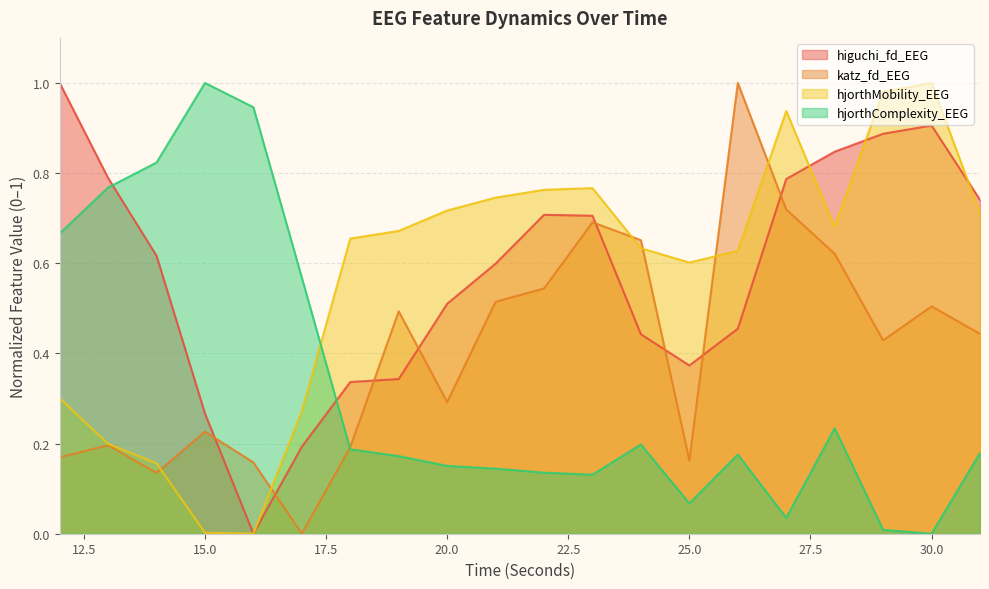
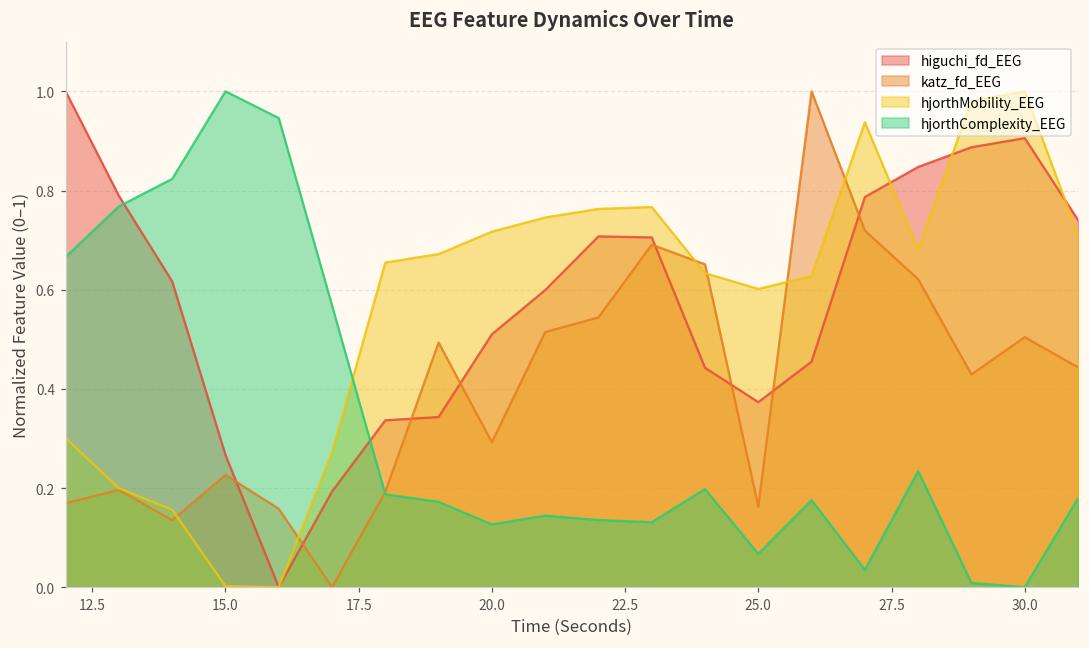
hjorthComplexity_EEG, 20.0: 0.15 -> 0.13
